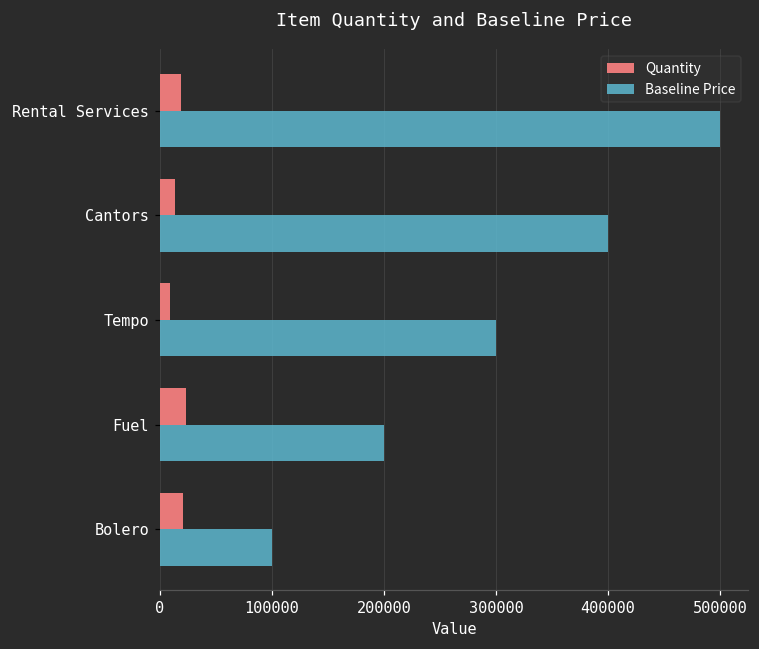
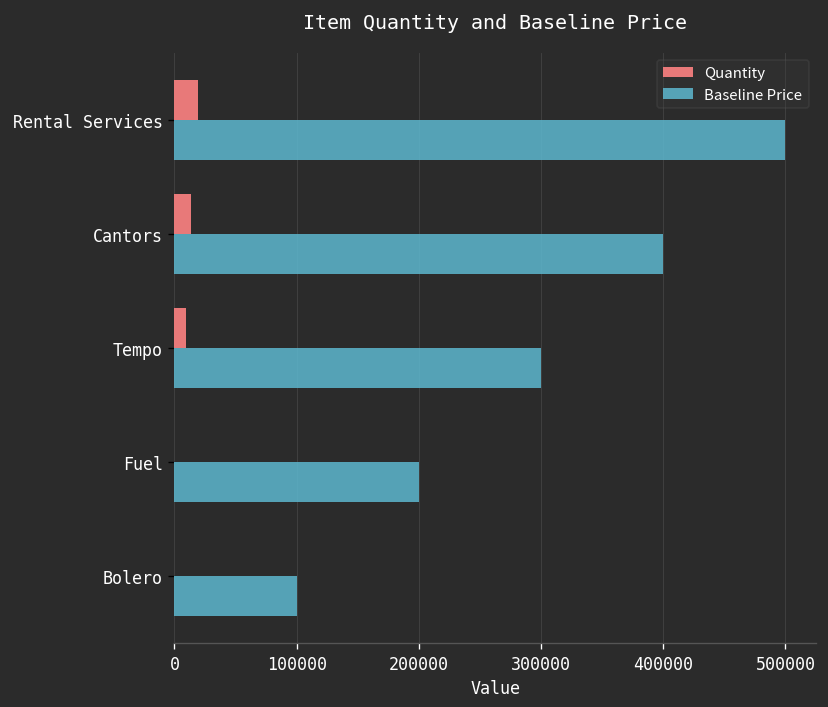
Quantity, Fuel: 24000 -> 0
Quantity, Bolero: 21000 -> 0
